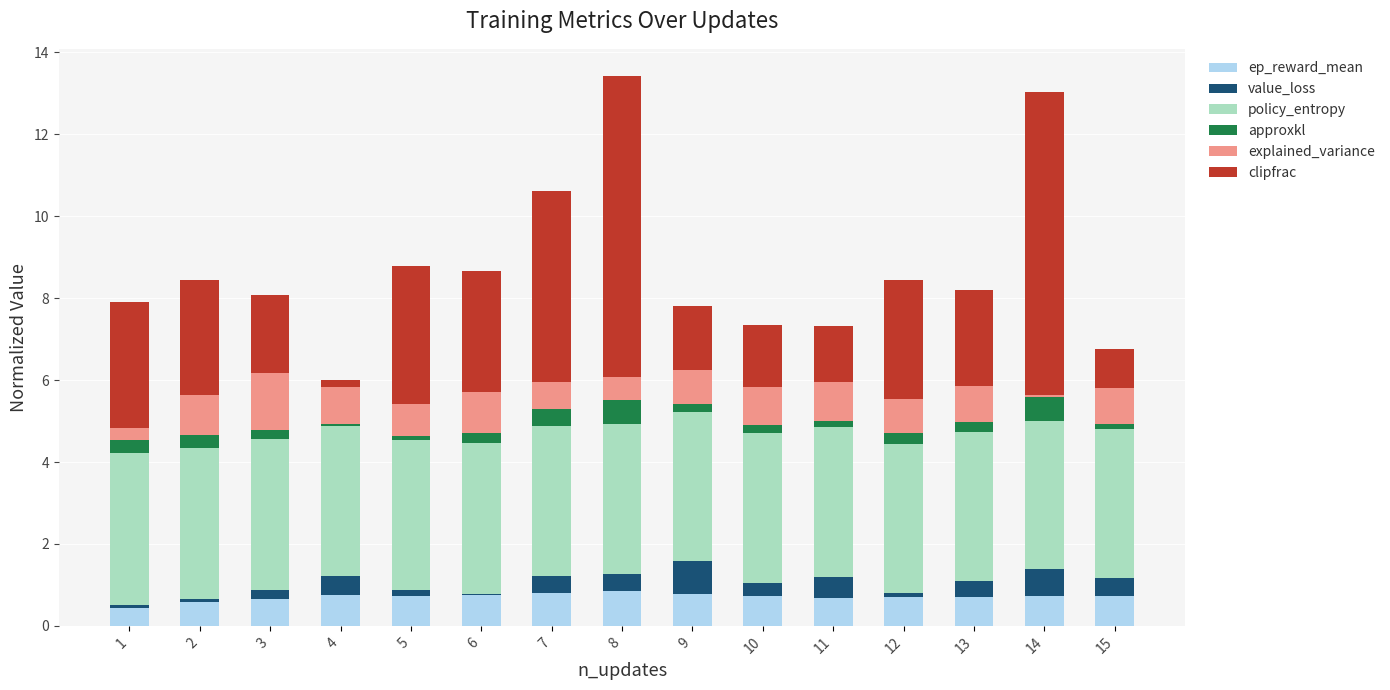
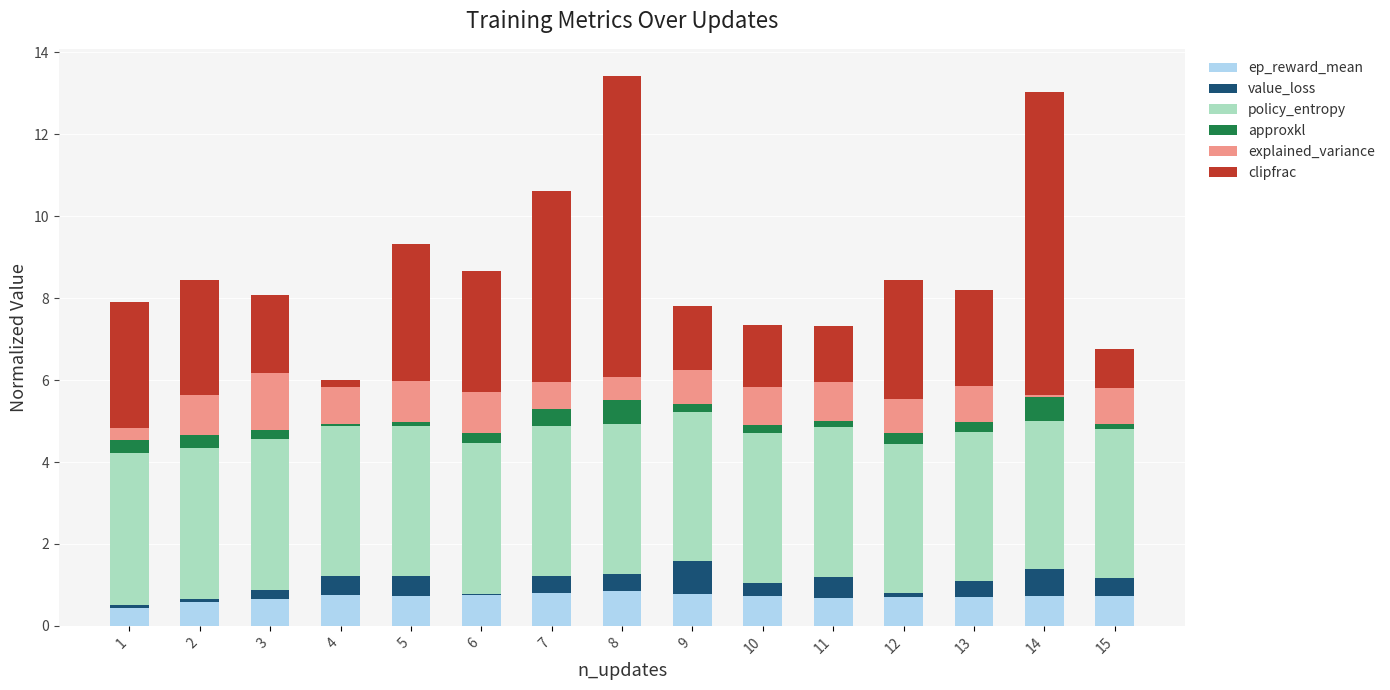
value_loss, 5: 0.1 -> 0.5
explained_variance, 5: 0.8 -> 1.0
